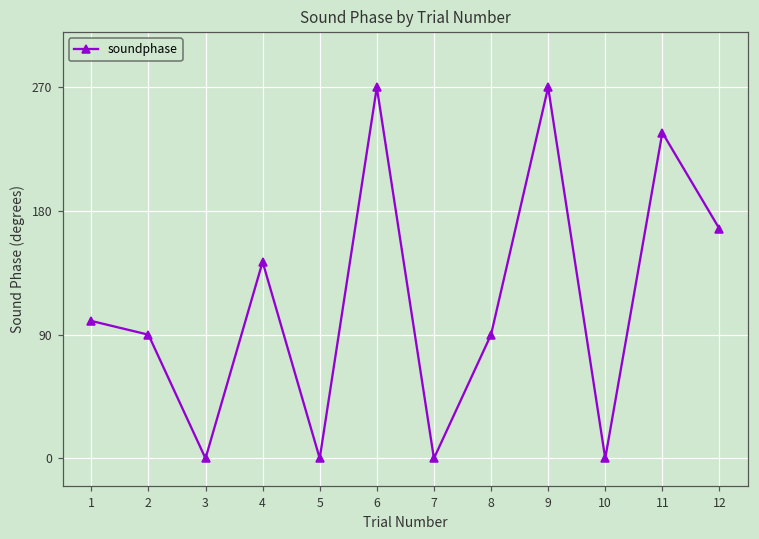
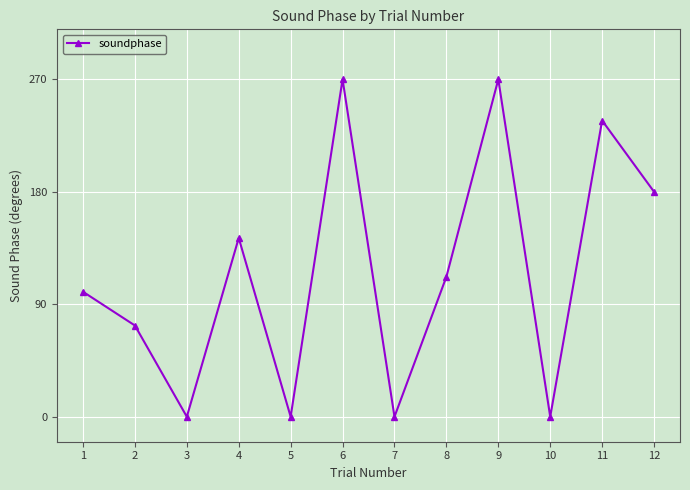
2: 90 -> 73
8: 90 -> 112
12: 167 -> 180
